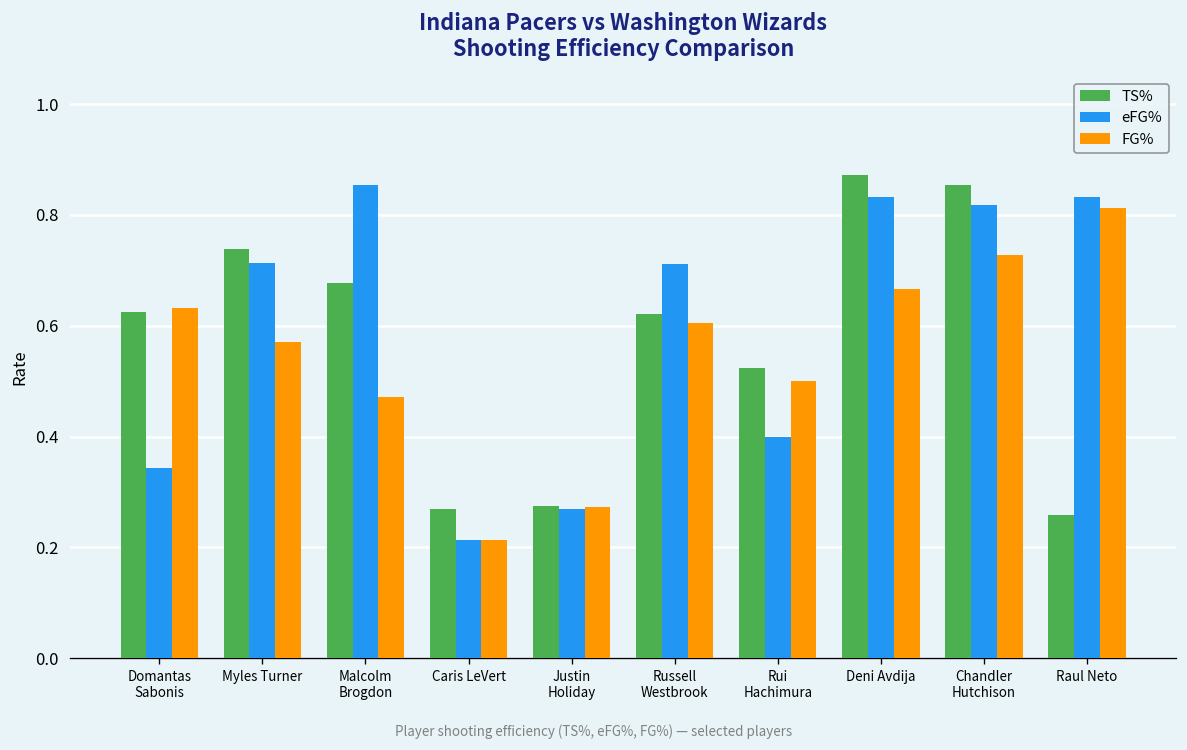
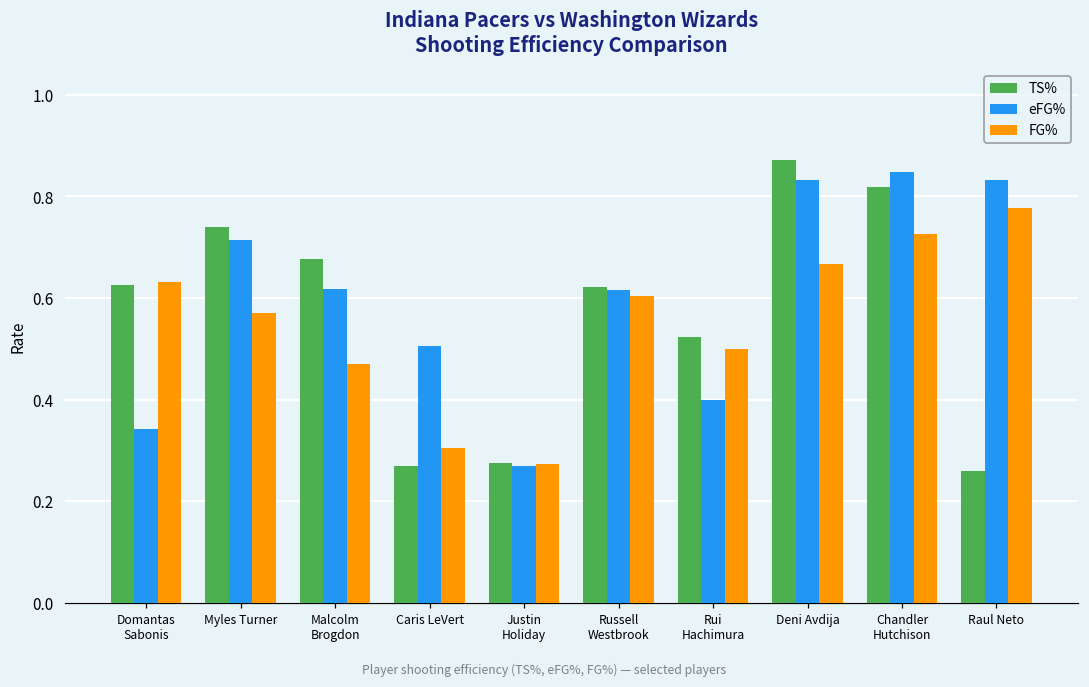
eFG%, Malcolm Brogdon: 0.85 -> 0.62
eFG%, Caris LeVert: 0.21 -> 0.51
FG%, Caris LeVert: 0.21 -> 0.31
eFG%, Russell Westbrook: 0.71 -> 0.62
TS%, Chandler Hutchison: 0.85 -> 0.82
eFG%, Chandler Hutchison: 0.82 -> 0.85
FG%, Raul Neto: 0.81 -> 0.78
